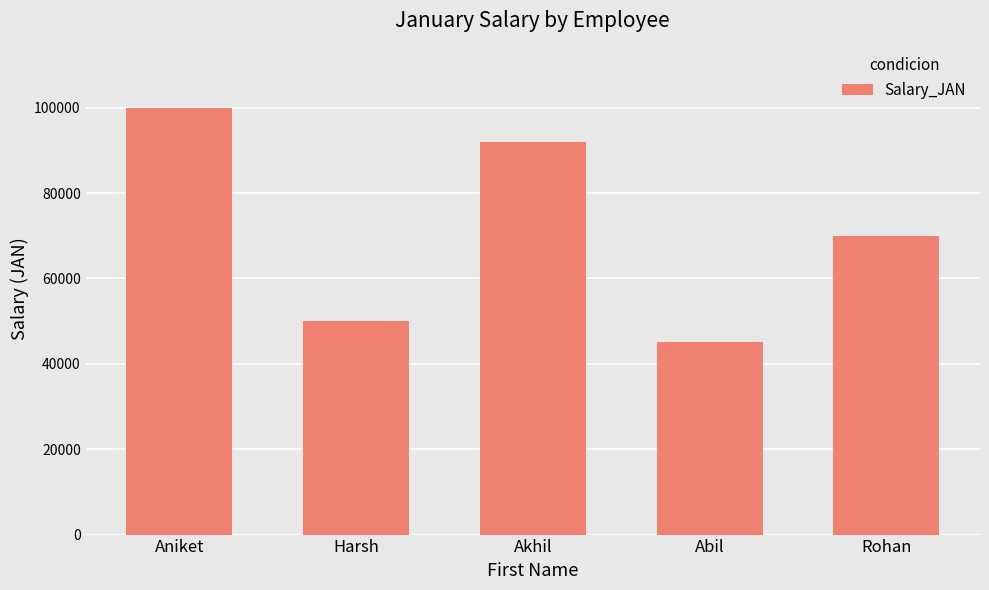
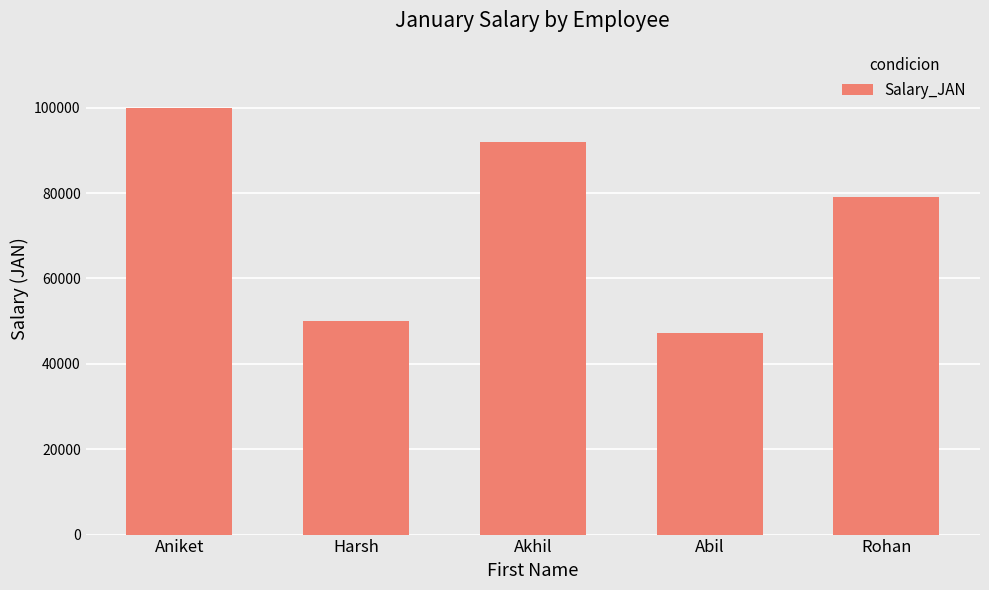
Abil: 45000 -> 47000
Rohan: 70000 -> 79000
